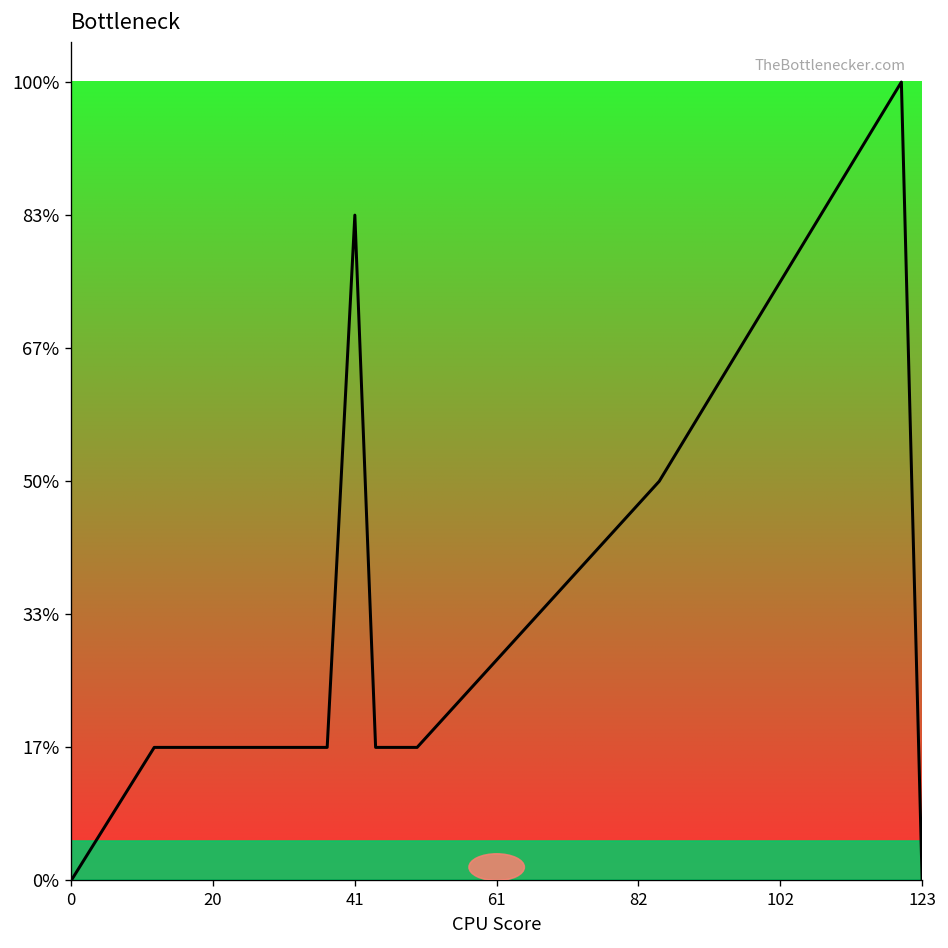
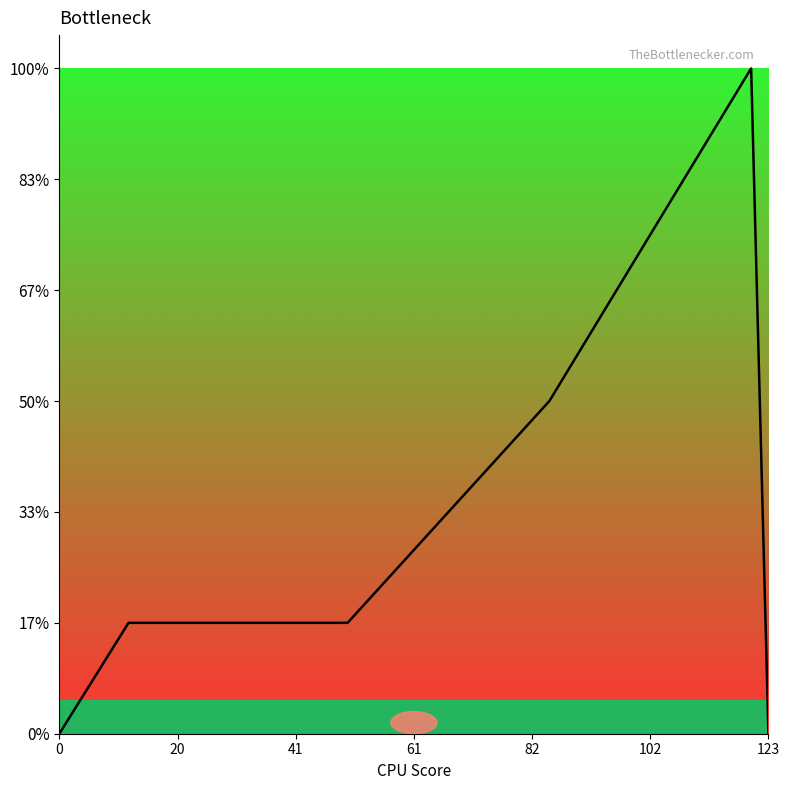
41: 83% -> 17%
